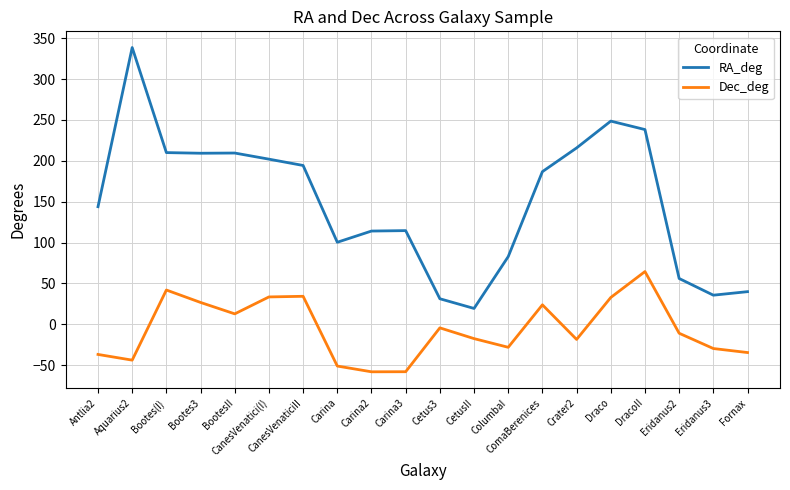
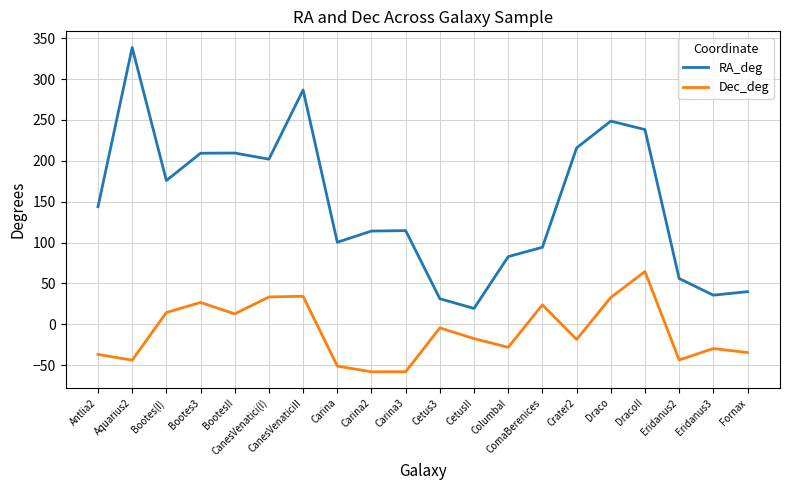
RA_deg, Bootes(I): 210 -> 180
Dec_deg, Bootes(I): 40 -> 10
RA_deg, CanesVenaticiII: 190 -> 290
RA_deg, ComaBerenices: 190 -> 90
Dec_deg, Eridanus2: -10 -> -40
